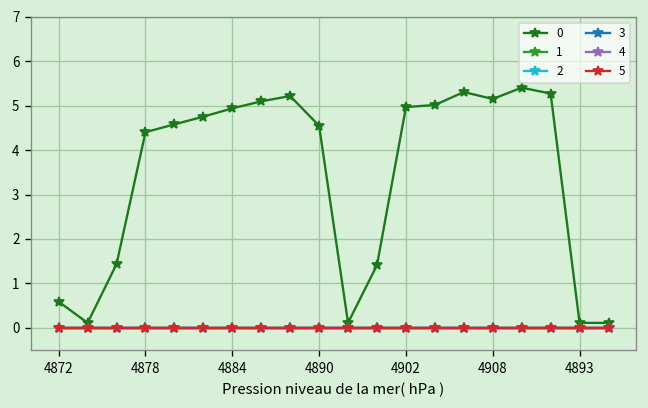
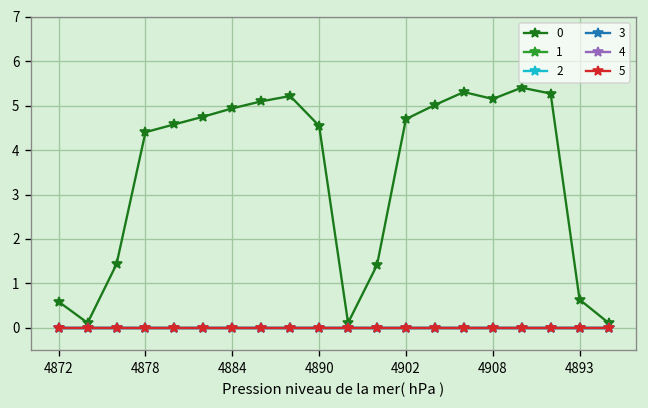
0, 4902: 5.0 -> 4.7
0, 4893: 0.1 -> 0.6
